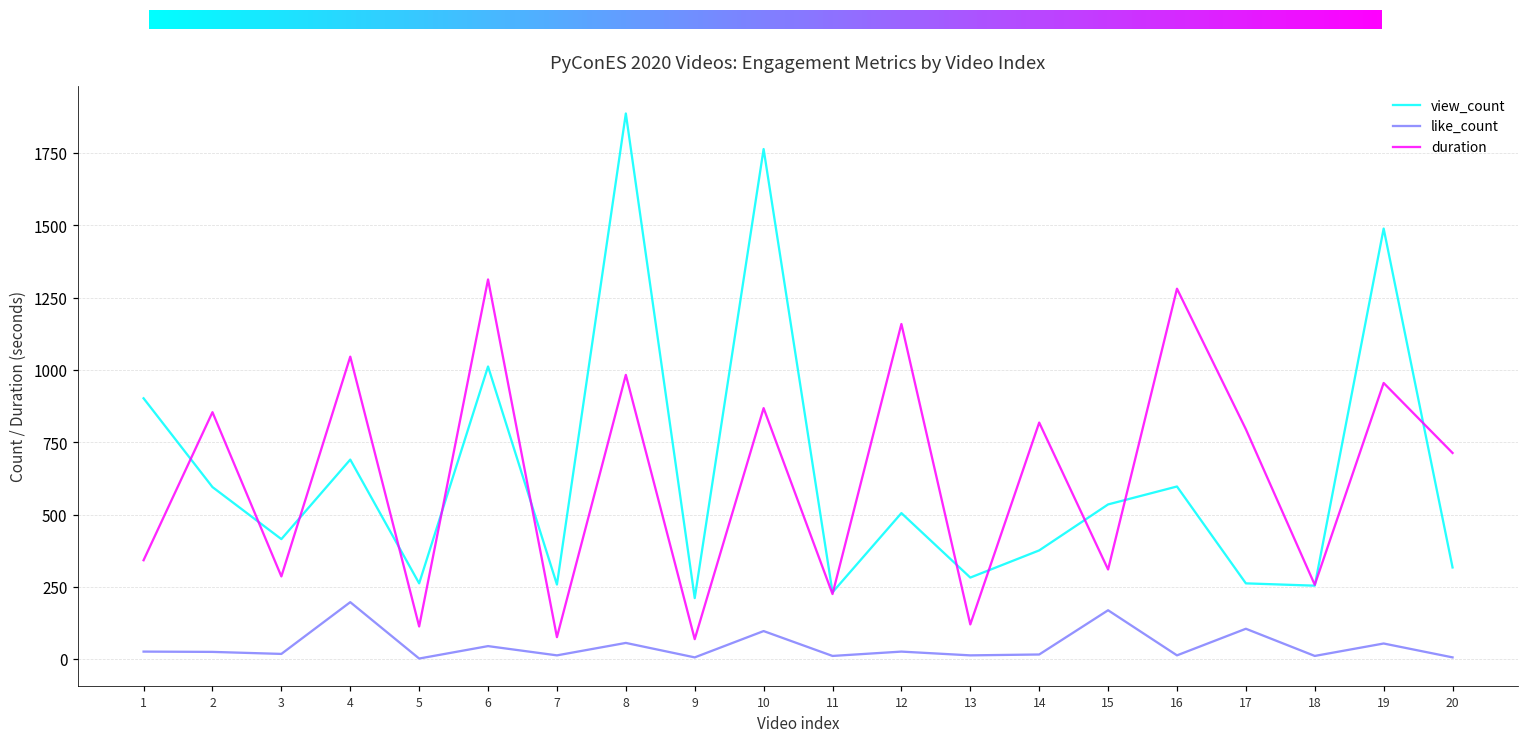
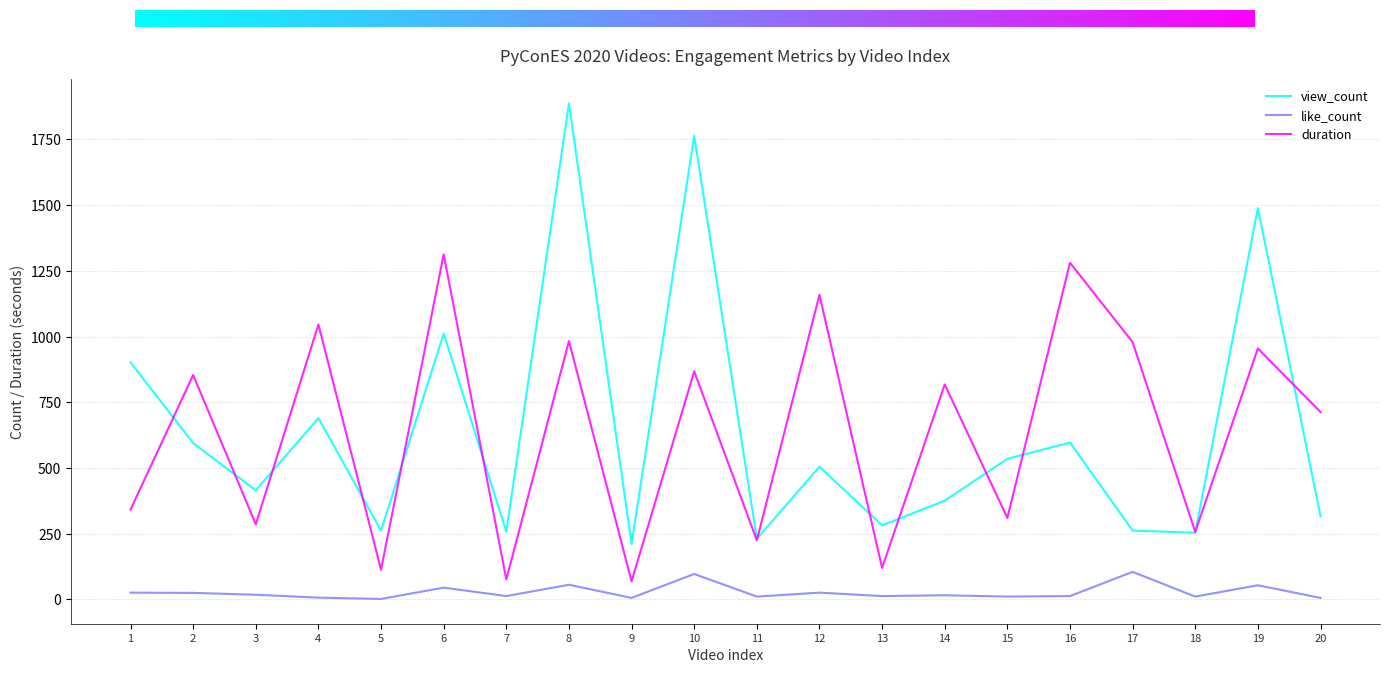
like_count, 4: 200 -> 10
like_count, 15: 170 -> 10
duration, 17: 800 -> 980
